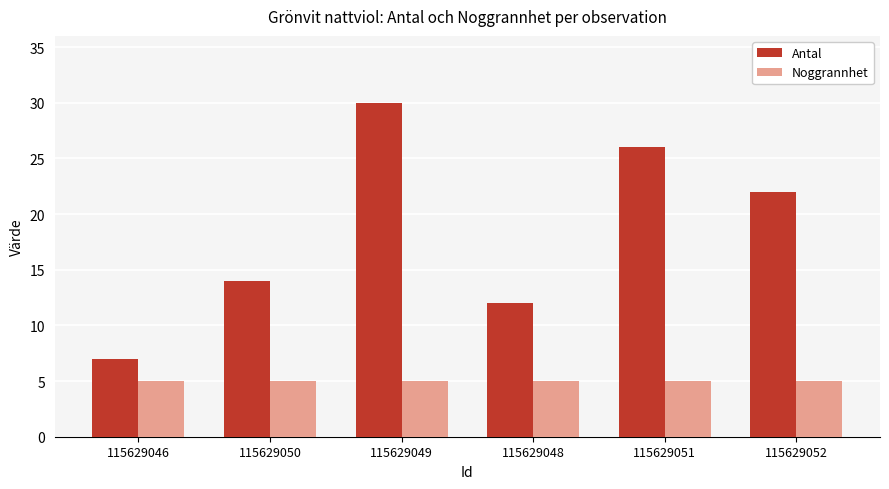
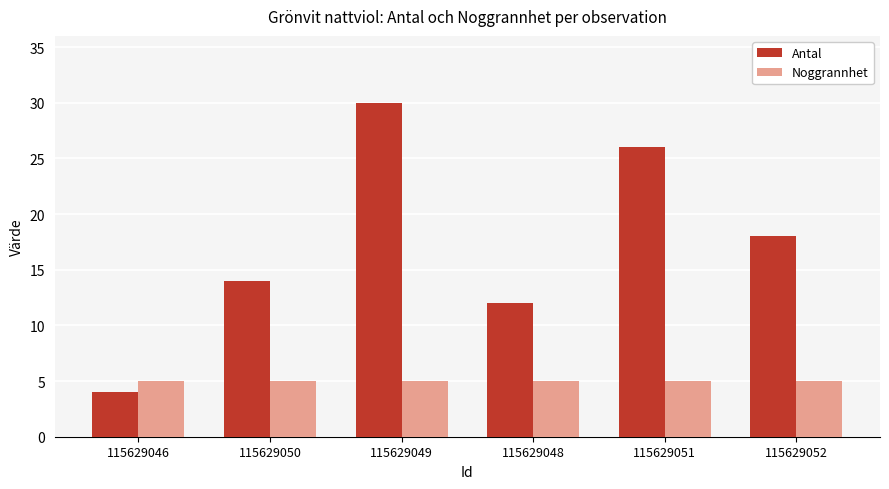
Antal, 115629046: 7 -> 4
Antal, 115629052: 22 -> 18
